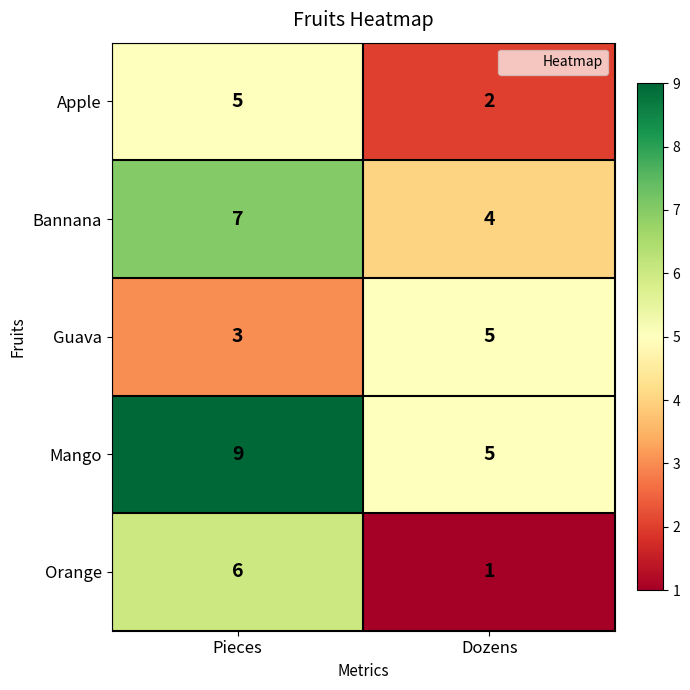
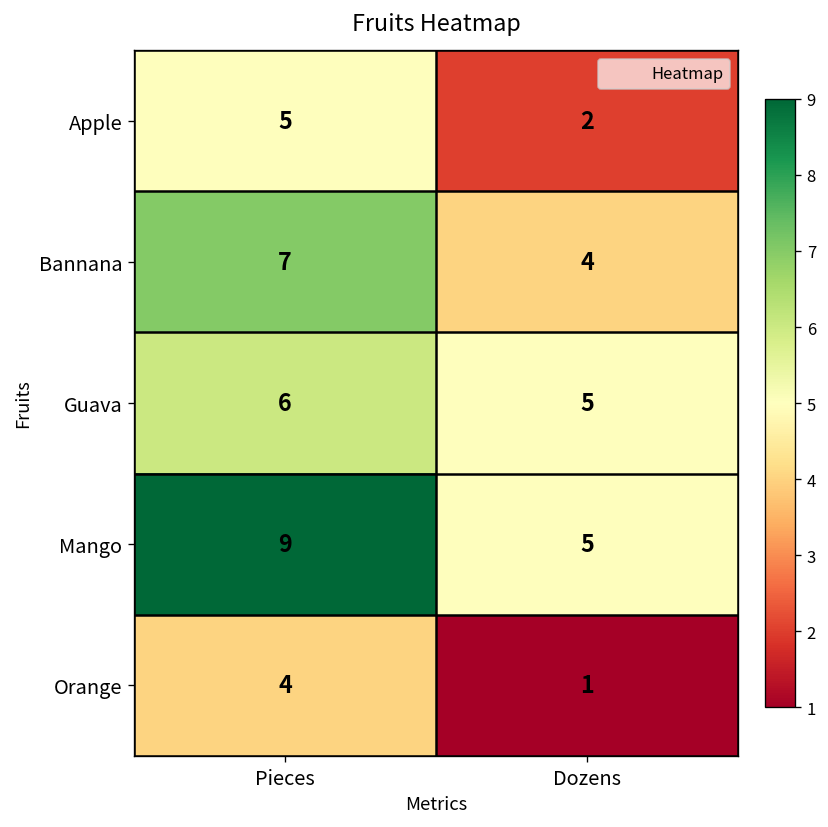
Guava, Pieces: 3 -> 6
Orange, Pieces: 6 -> 4
